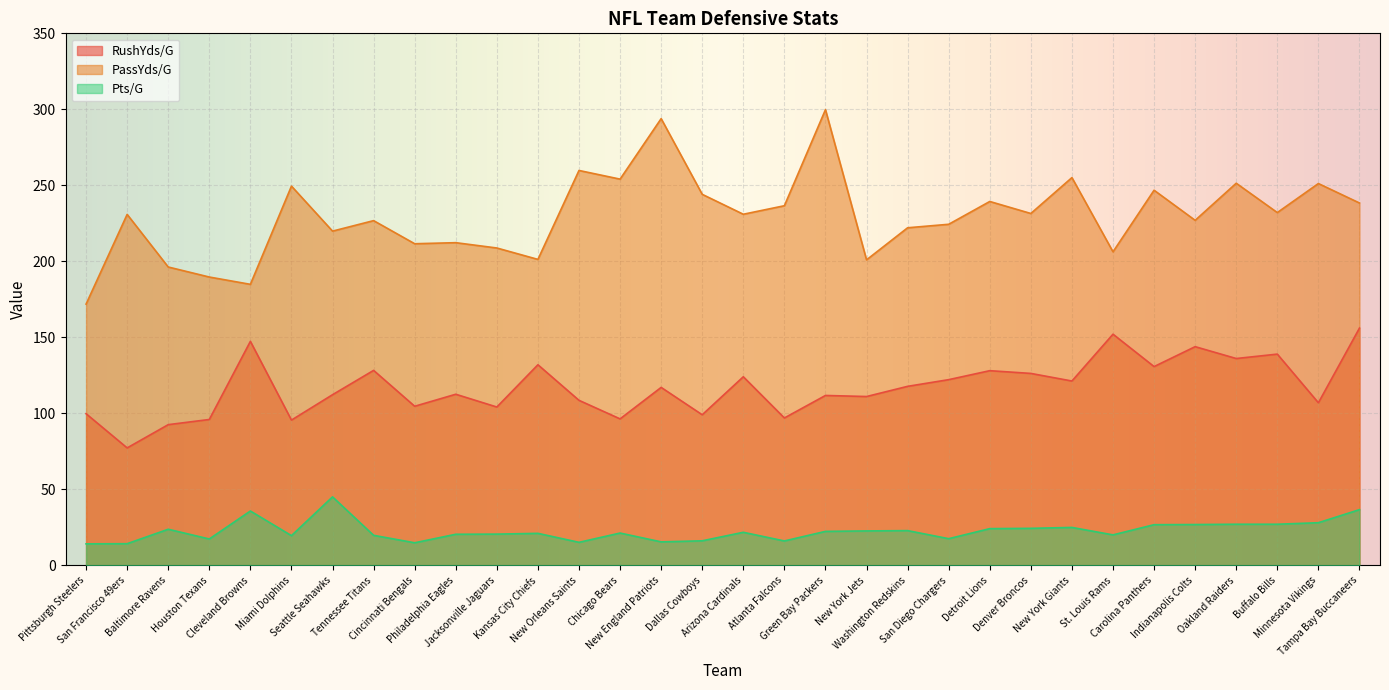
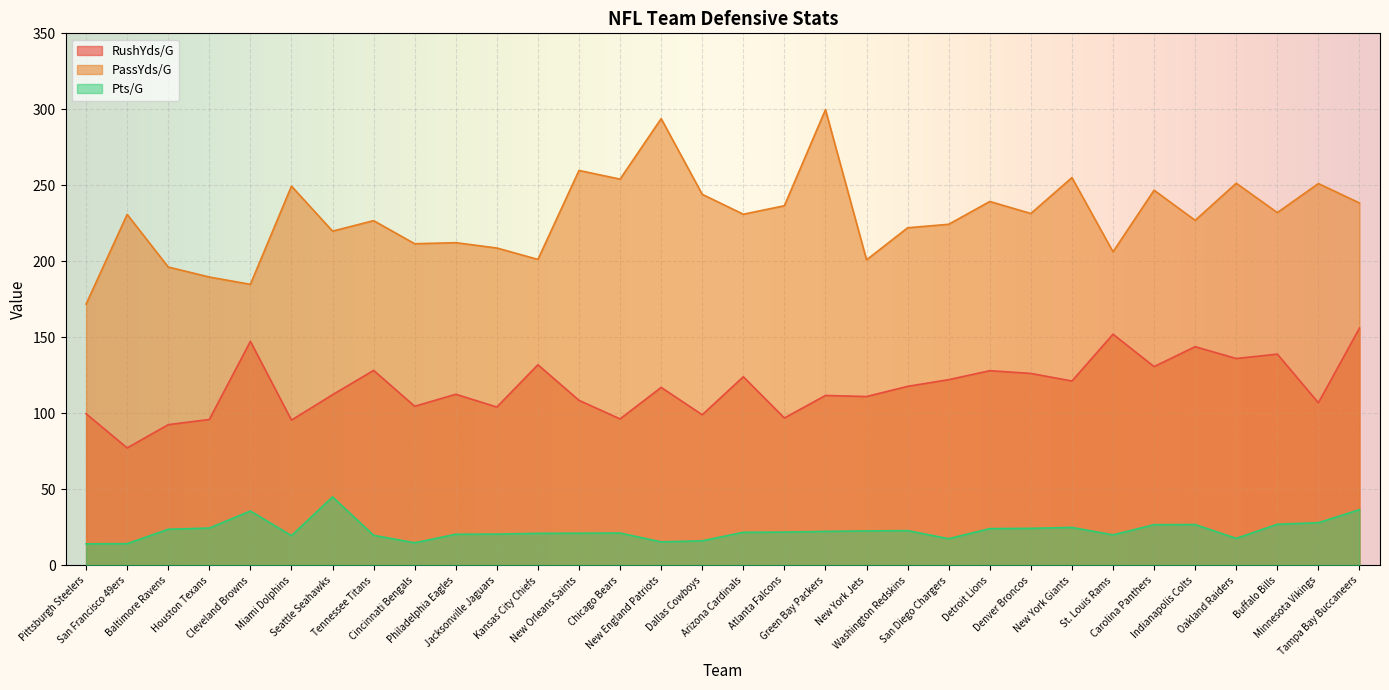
Pts/G, Houston Texans: 17 -> 25
Pts/G, New Orleans Saints: 15 -> 21
Pts/G, Atlanta Falcons: 16 -> 22
Pts/G, Oakland Raiders: 27 -> 18
